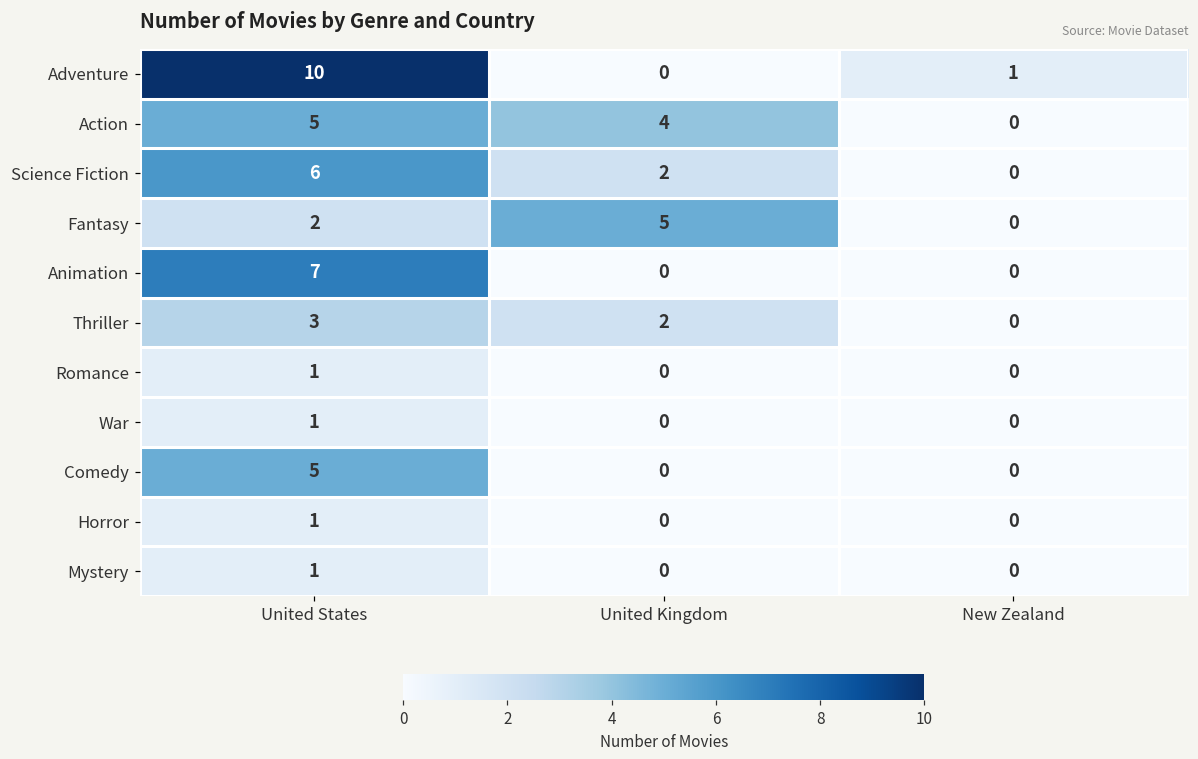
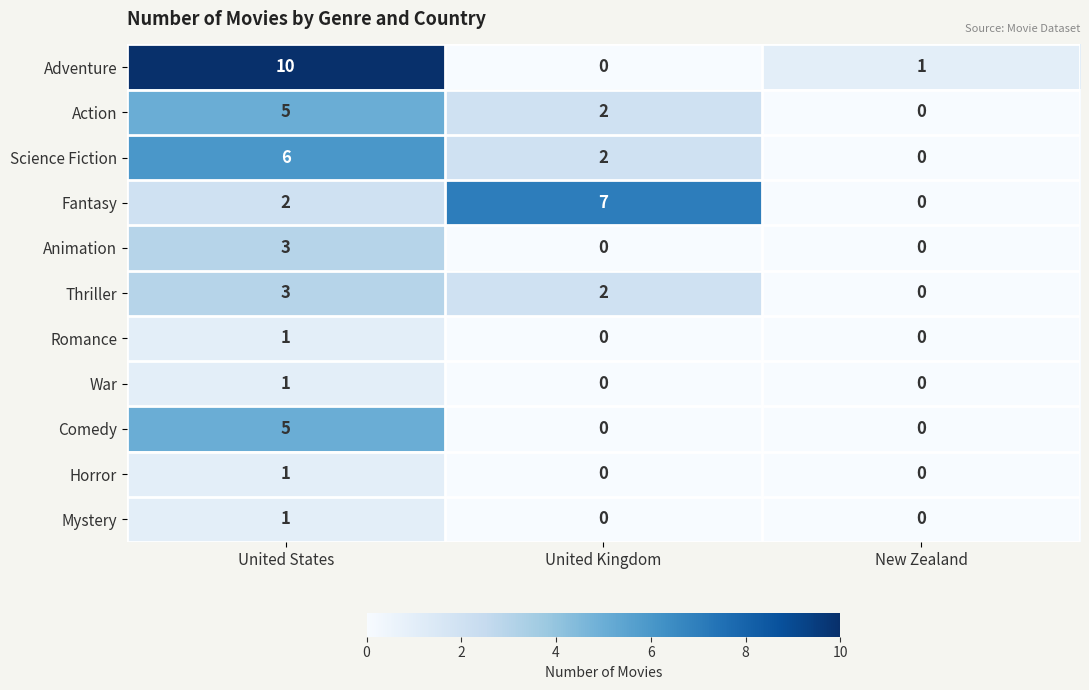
Action, United Kingdom: 4 -> 2
Fantasy, United Kingdom: 5 -> 7
Animation, United States: 7 -> 3
